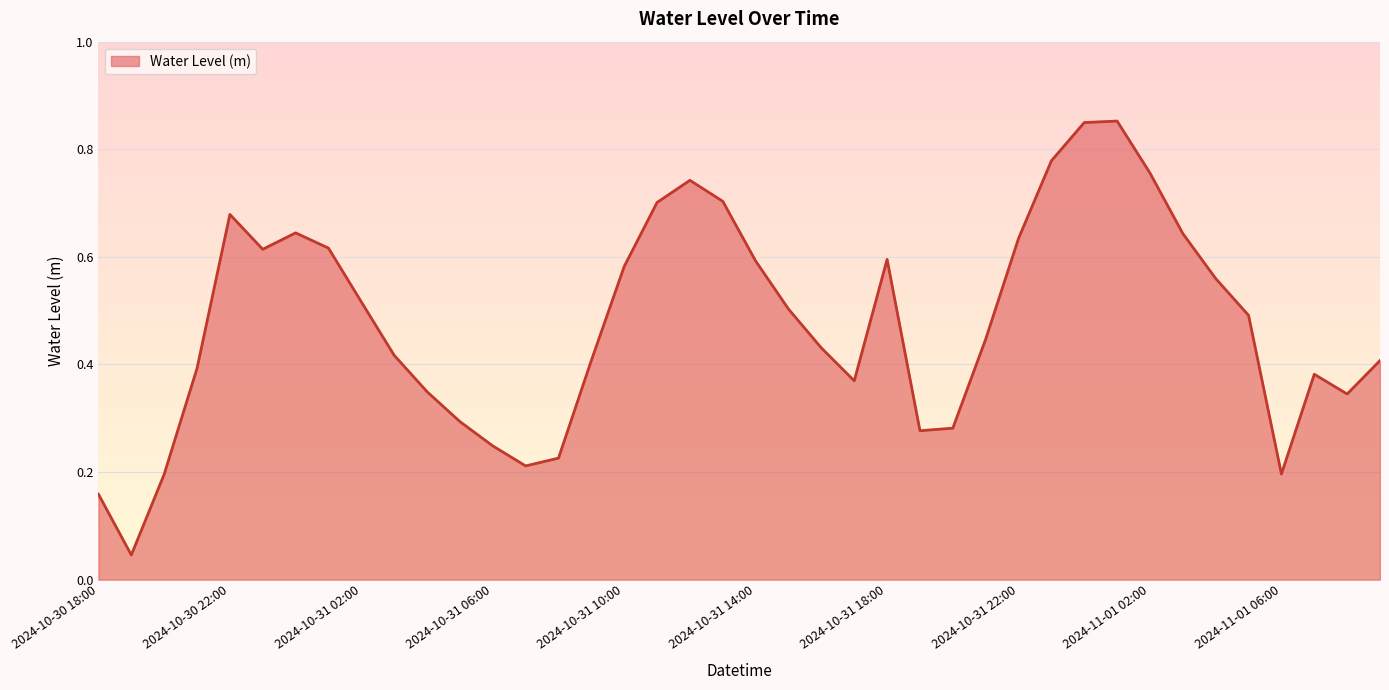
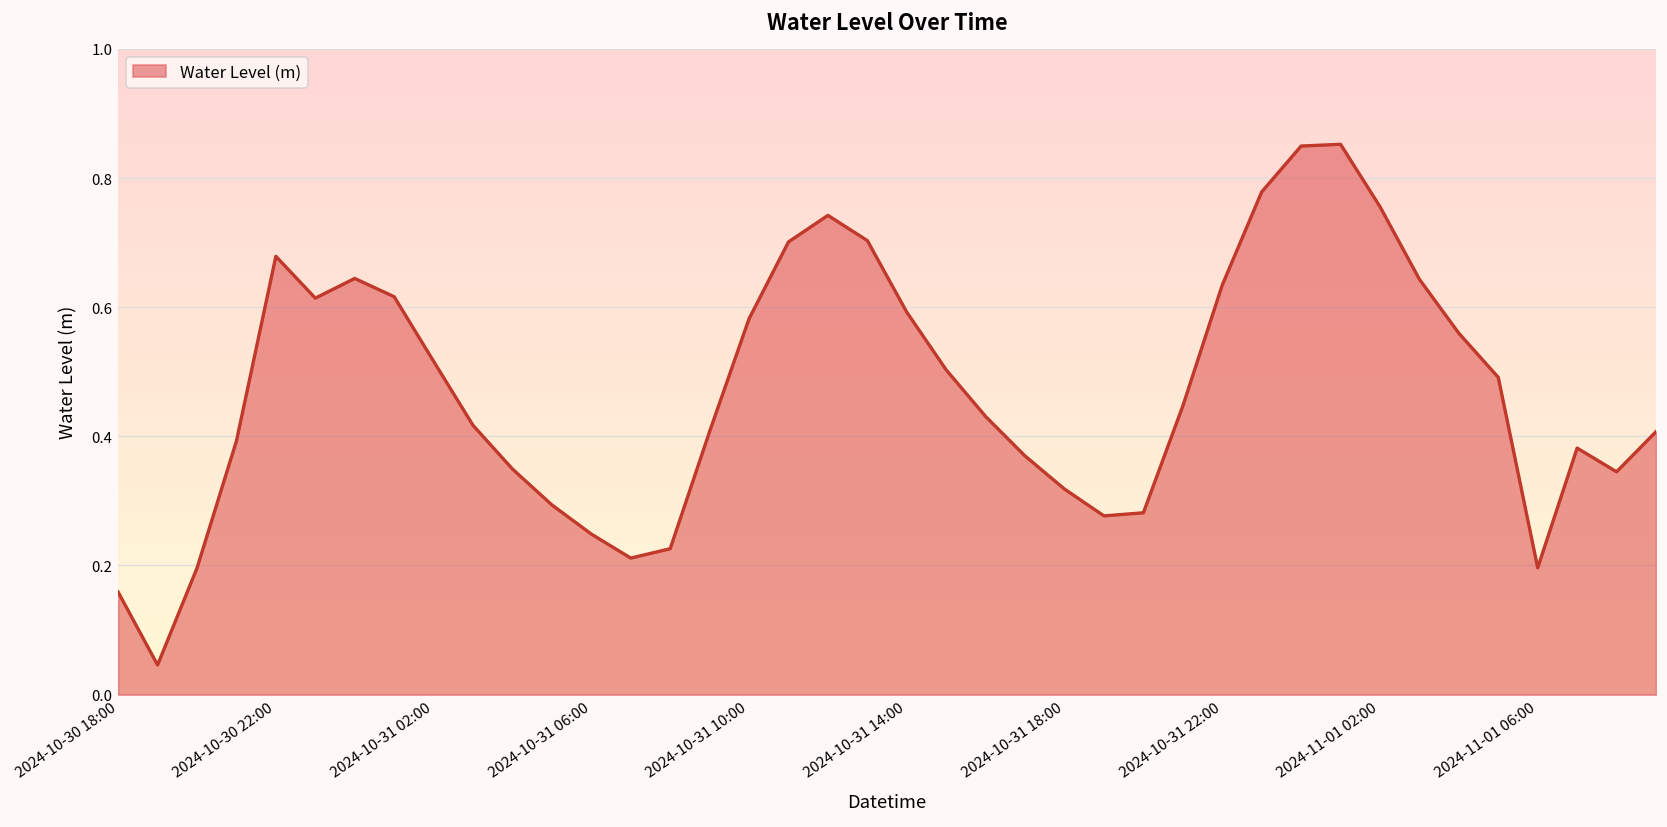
2024-10-31 18:00: 0.60 -> 0.32
